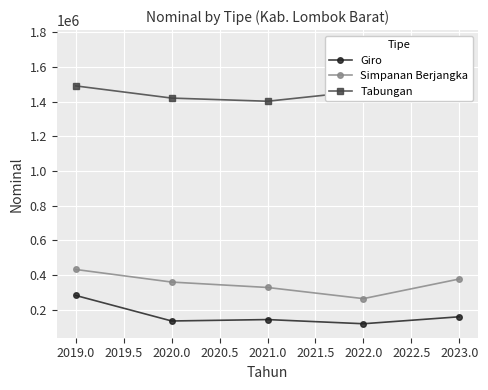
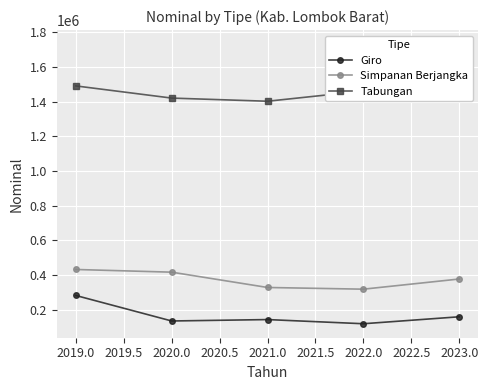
Simpanan Berjangka, 2020.0: 360000 -> 420000
Simpanan Berjangka, 2022.0: 260000 -> 320000
